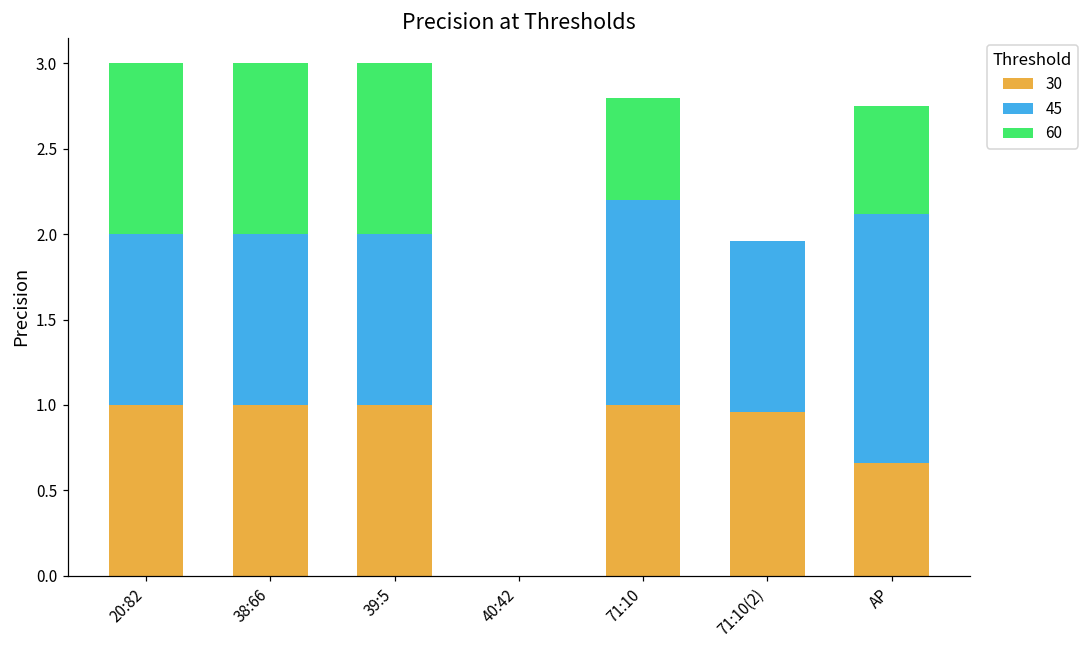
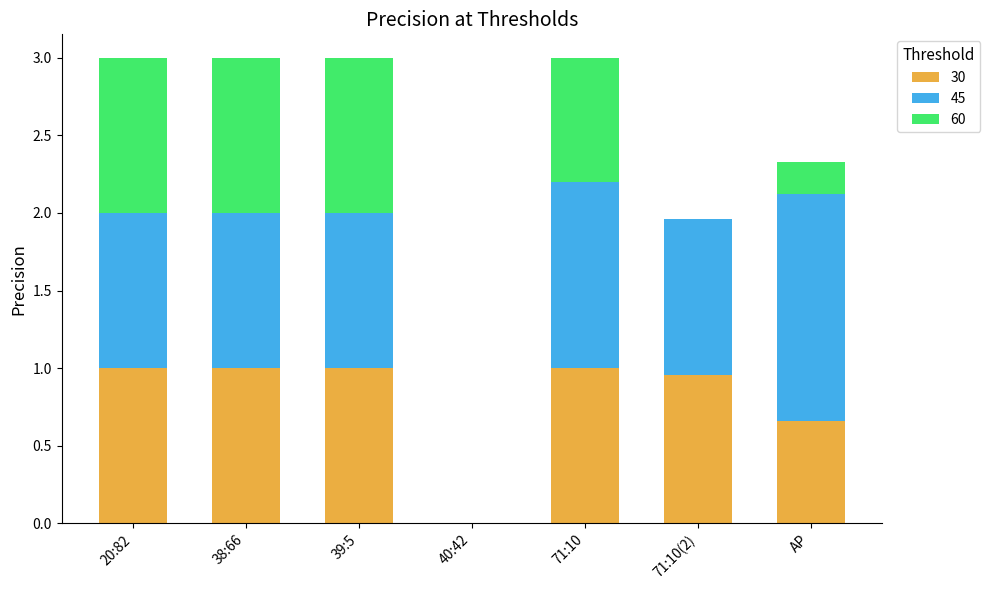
60, 71:10: 0.6 -> 0.8
60, AP: 0.63 -> 0.21
